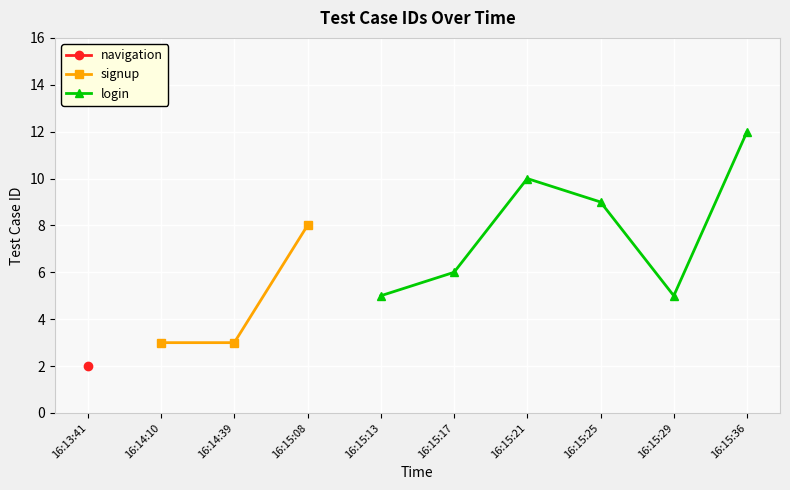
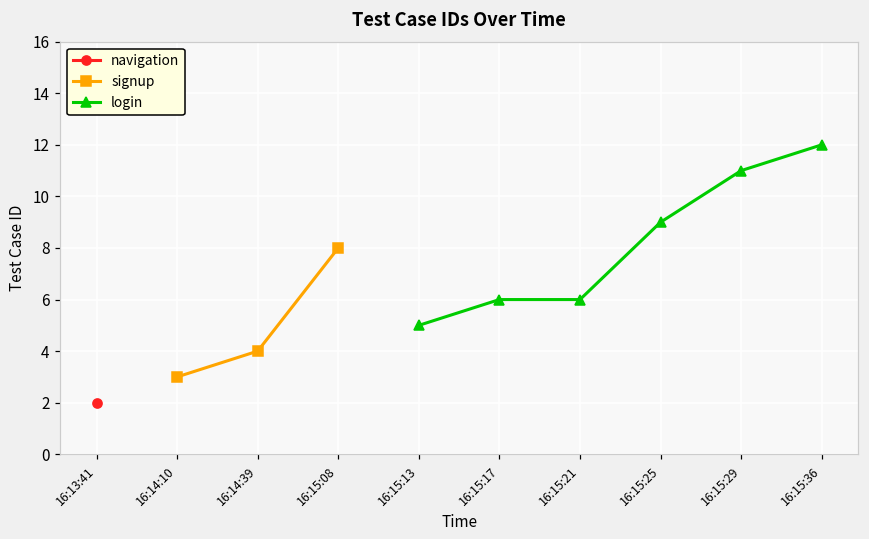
signup, 16:14:39: 3 -> 4
login, 16:15:21: 10 -> 6
login, 16:15:29: 5 -> 11
